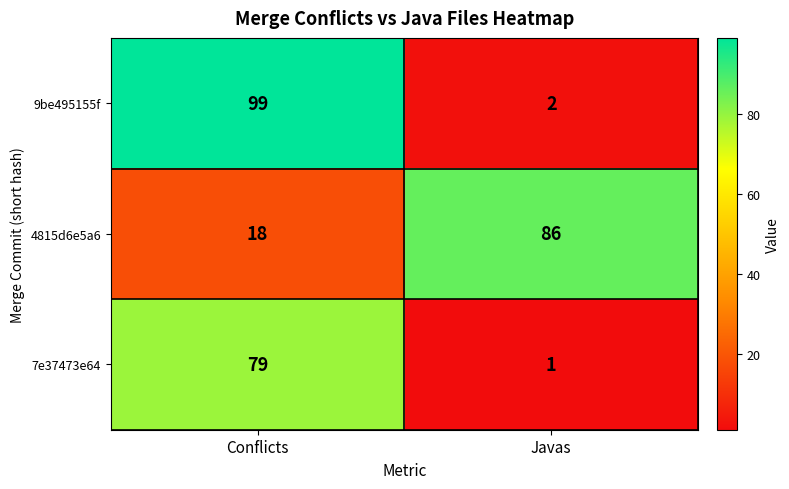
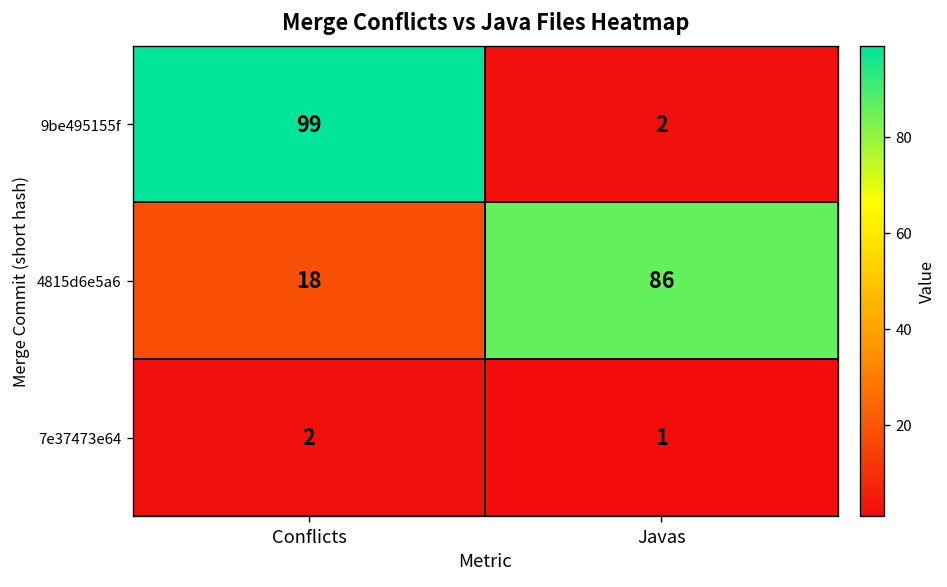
7e37473e64, Conflicts: 79 -> 2
